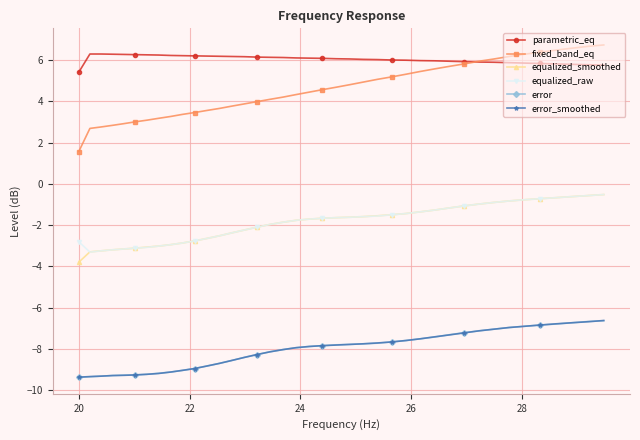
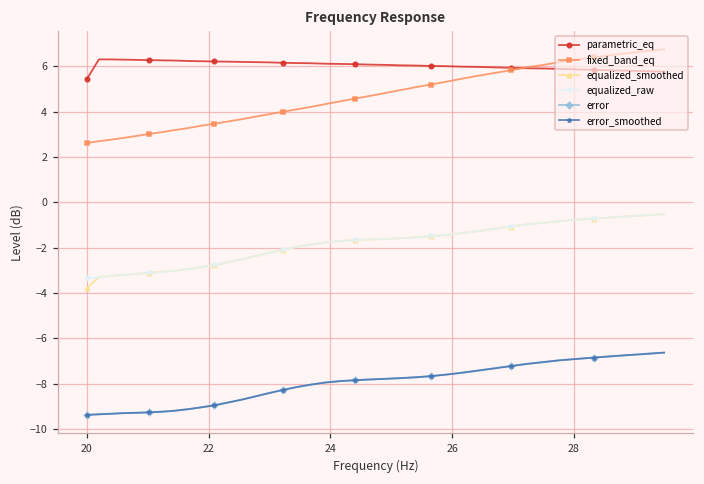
fixed_band_eq, 20: 1.6 -> 2.6
equalized_raw, 20: -2.8 -> -3.4
